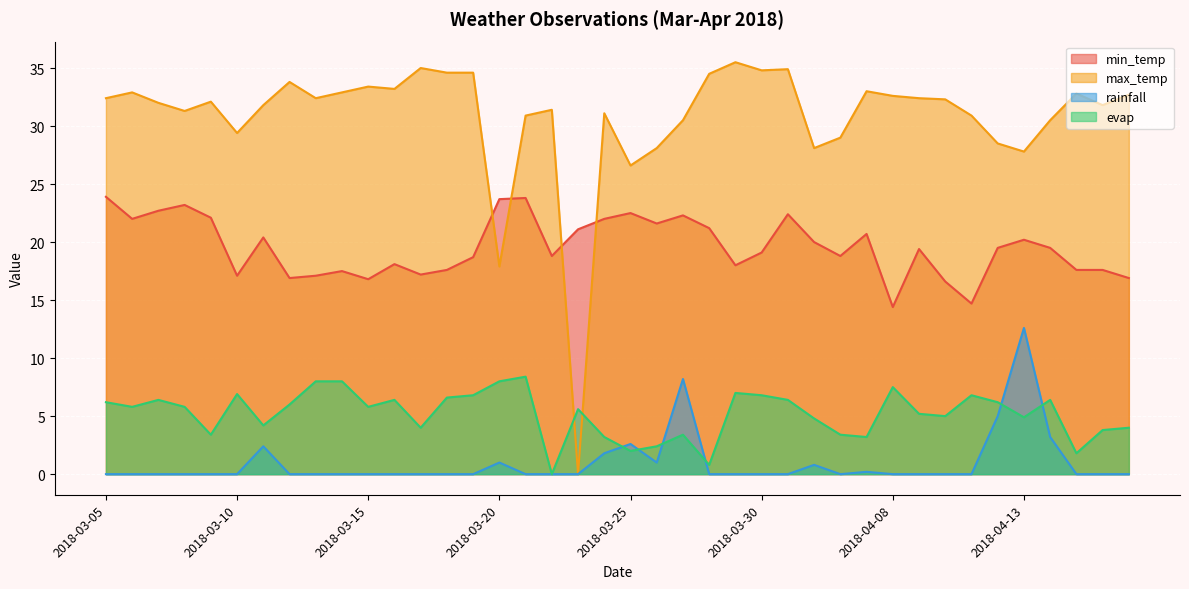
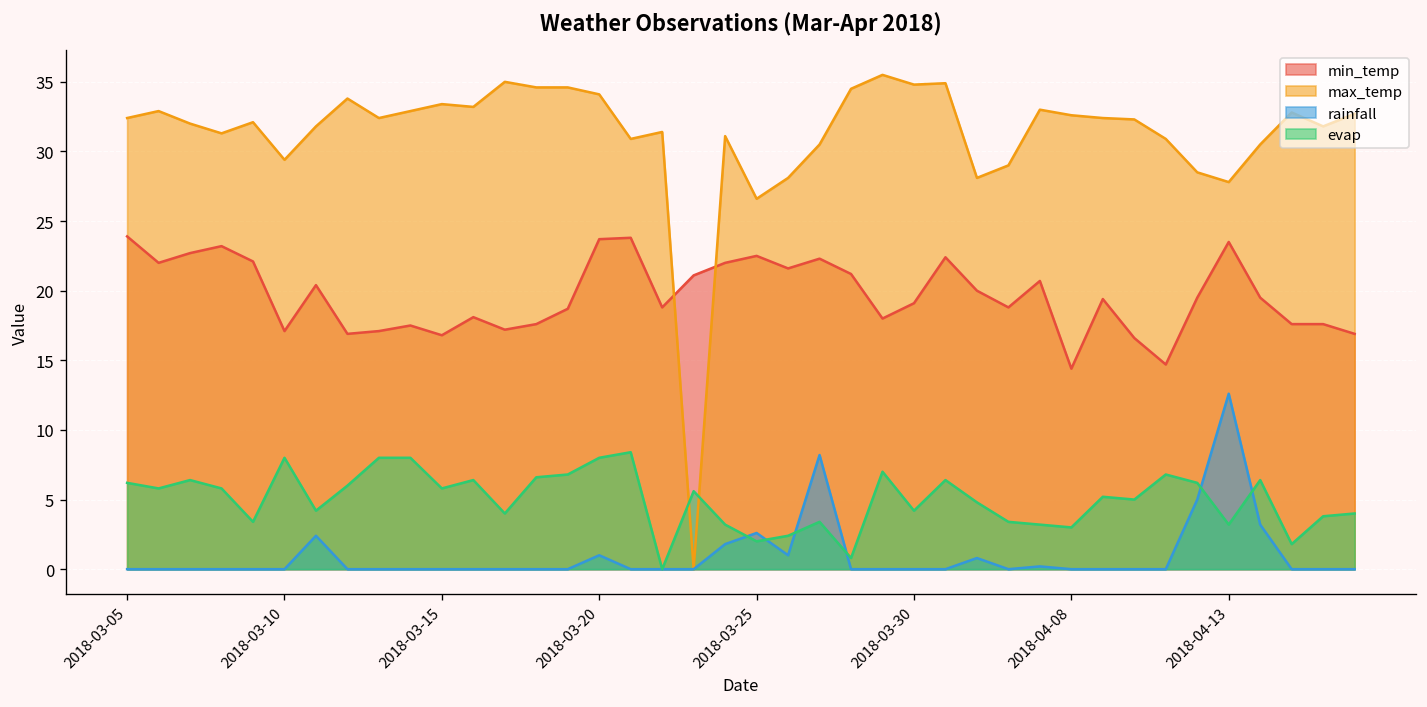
evap, 2018-03-10: 6.9 -> 8.0
max_temp, 2018-03-20: 17.9 -> 34.1
evap, 2018-03-30: 6.8 -> 4.2
evap, 2018-04-08: 7.5 -> 3.0
min_temp, 2018-04-13: 20.2 -> 23.5
evap, 2018-04-13: 4.9 -> 3.2
